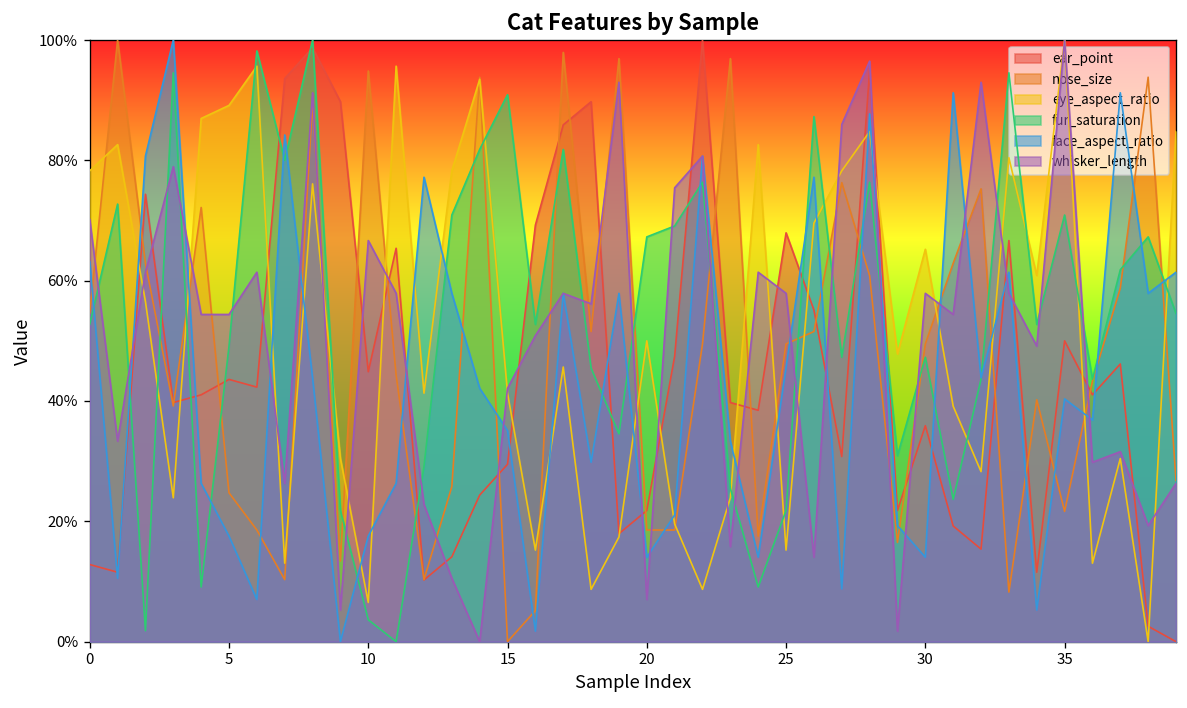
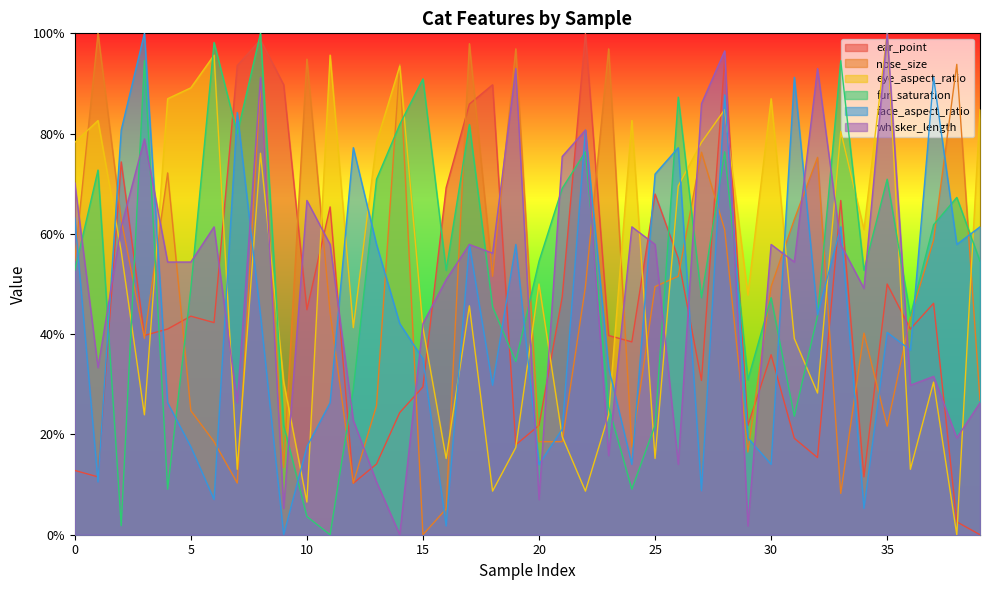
fur_saturation, 20: 67% -> 55%
face_aspect_ratio, 25: 46% -> 72%
eye_aspect_ratio, 30: 65% -> 87%
